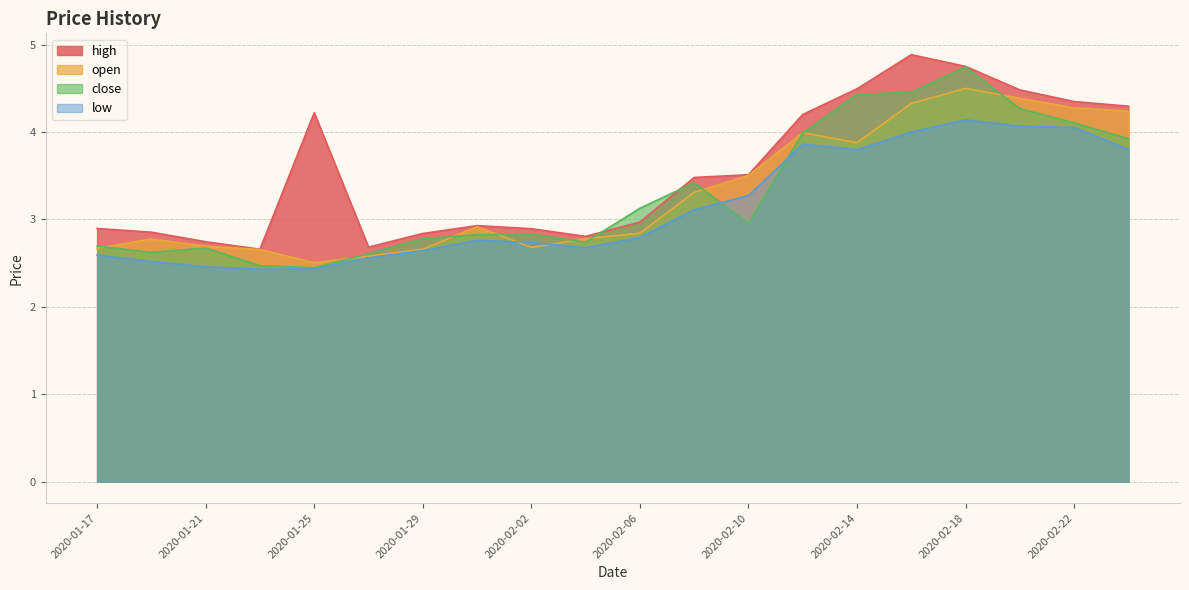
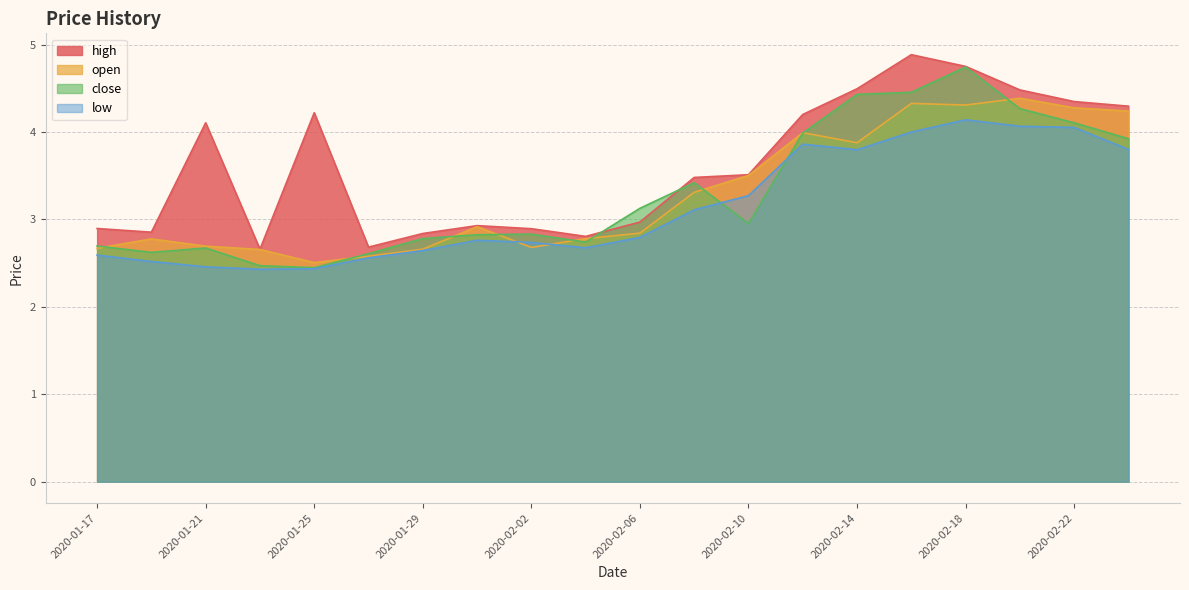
high, 2020-01-21: 2.7 -> 4.1
open, 2020-02-18: 4.5 -> 4.3
